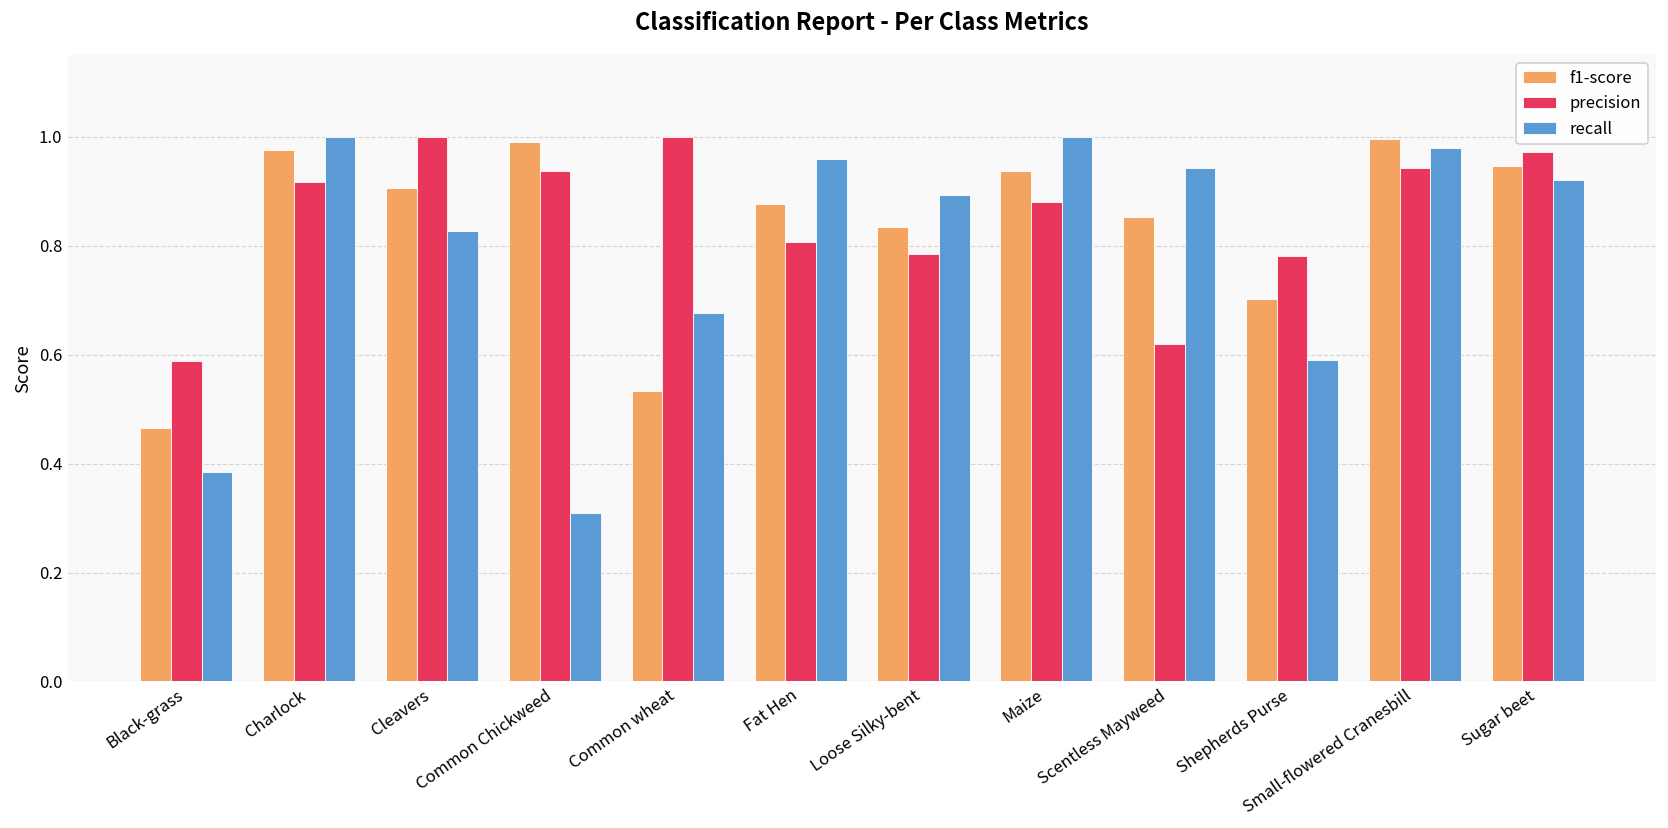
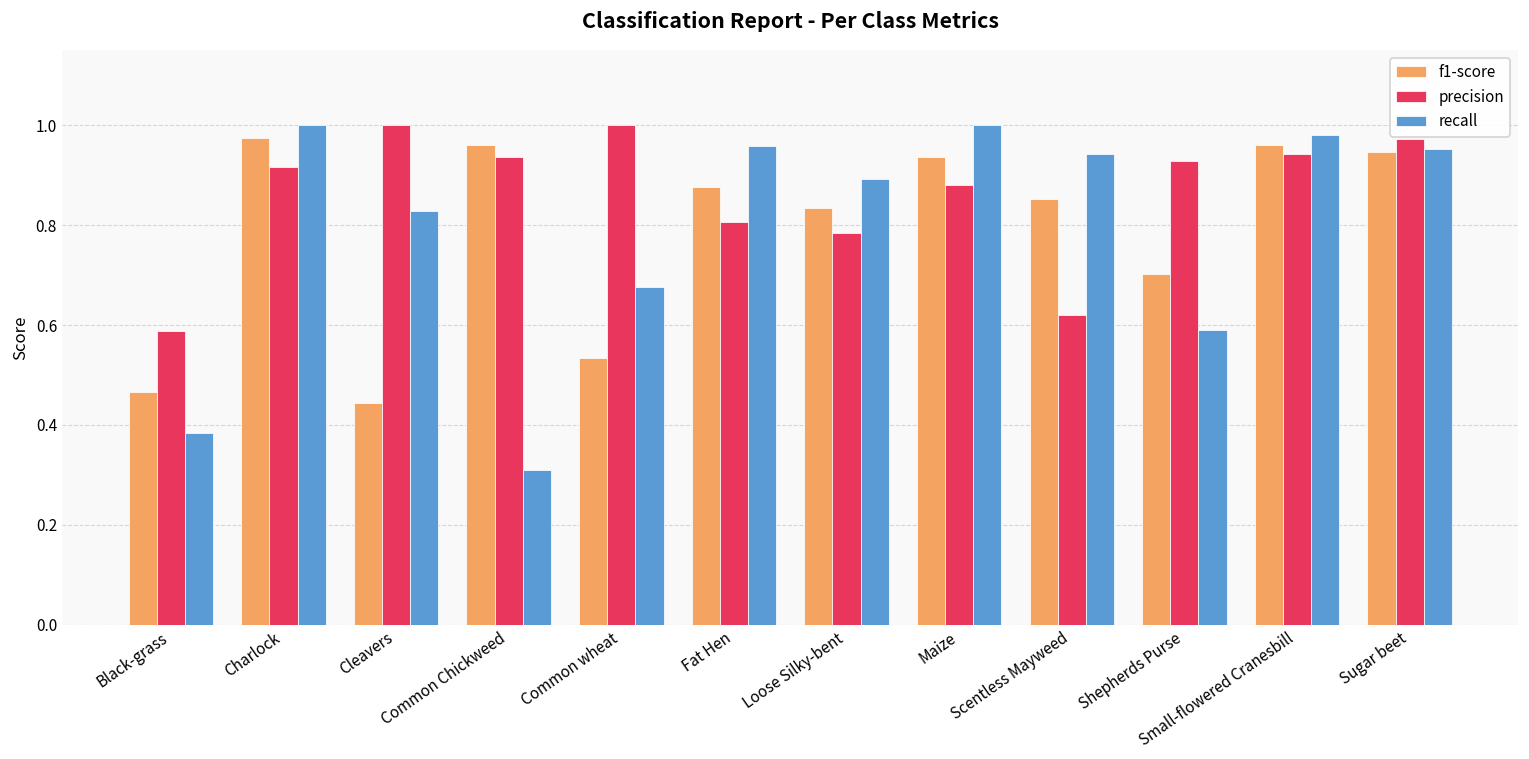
f1-score, Cleavers: 0.91 -> 0.44
f1-score, Common Chickweed: 0.99 -> 0.96
precision, Shepherds Purse: 0.78 -> 0.93
f1-score, Small-flowered Cranesbill: 1.00 -> 0.96
recall, Sugar beet: 0.92 -> 0.95
